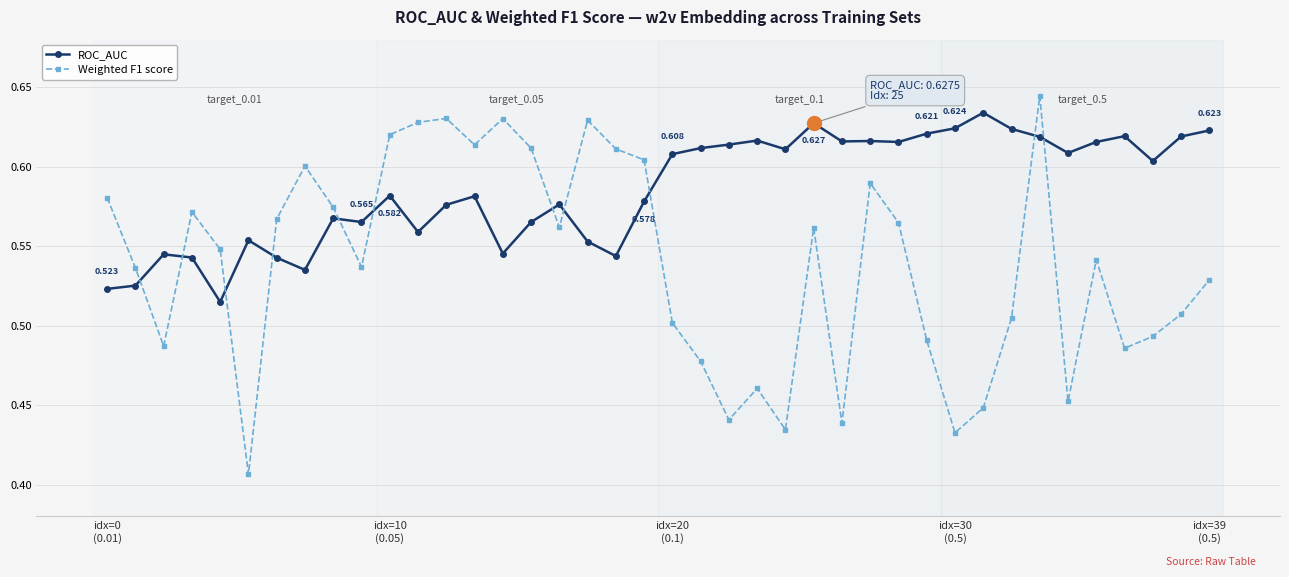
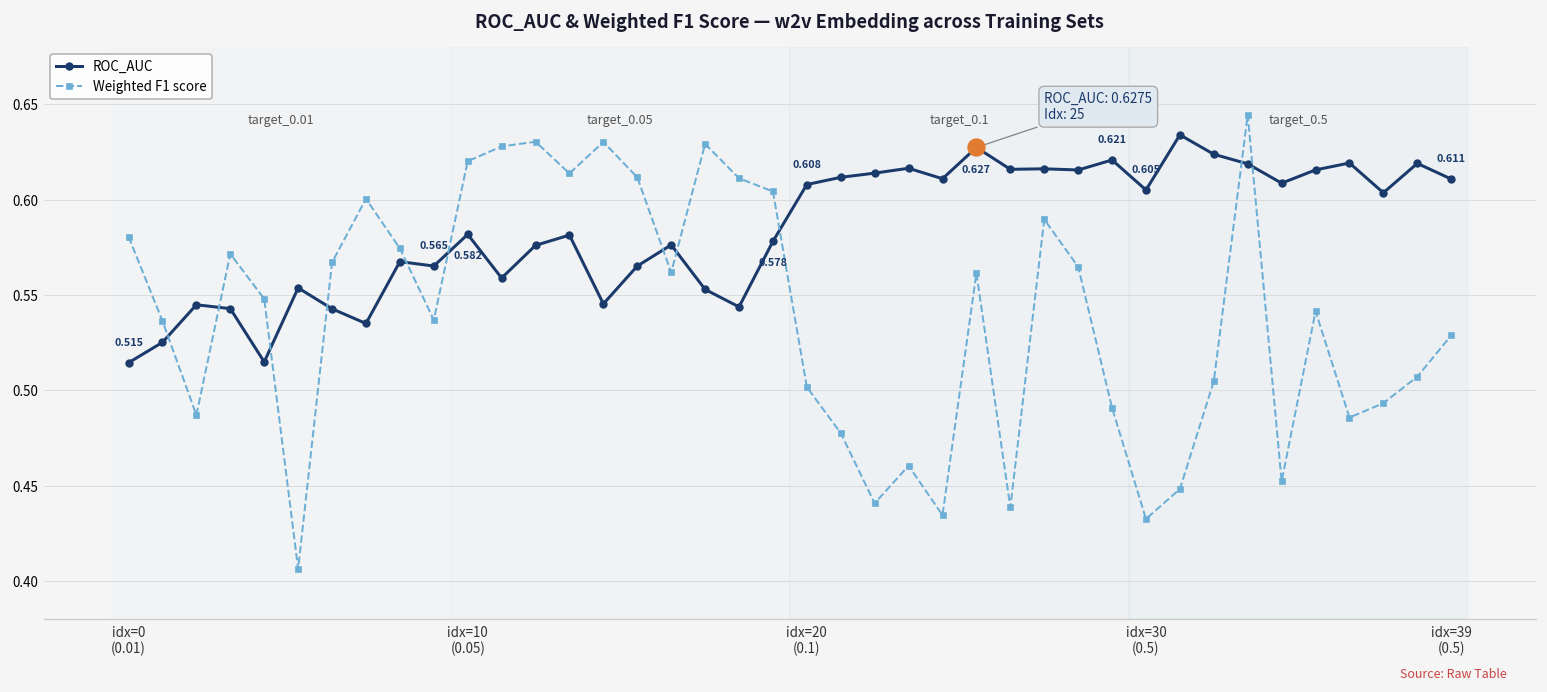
ROC_AUC, idx=0 (0.01): 0.523 -> 0.515
ROC_AUC, idx=30 (0.5): 0.624 -> 0.605
ROC_AUC, idx=39 (0.5): 0.623 -> 0.611
